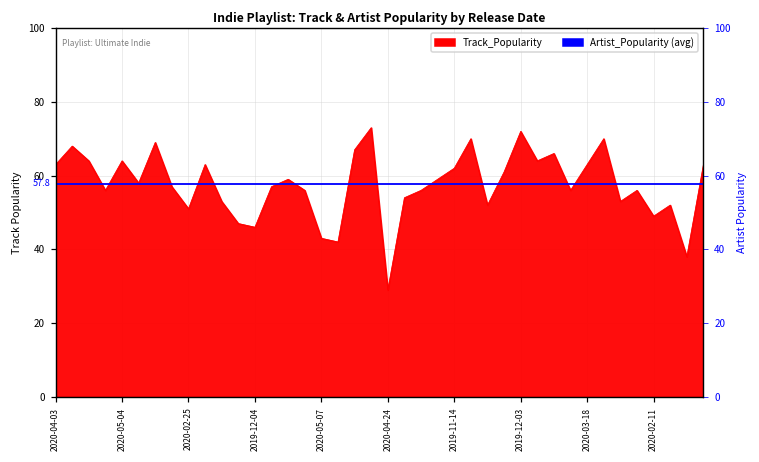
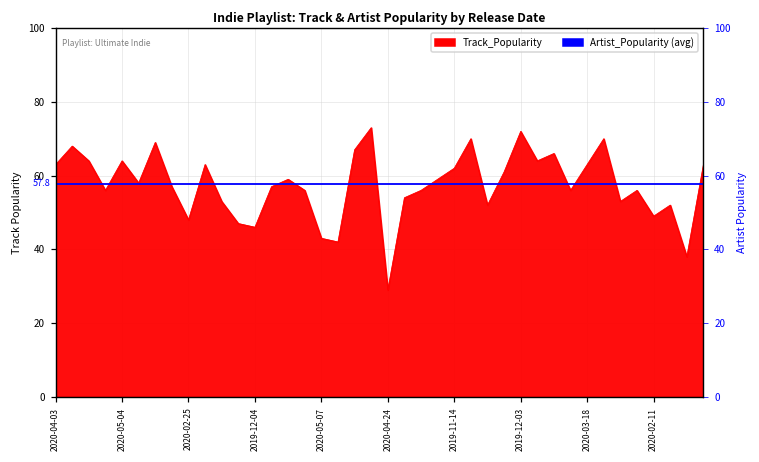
Track_Popularity, 2020-02-25: 51 -> 48
